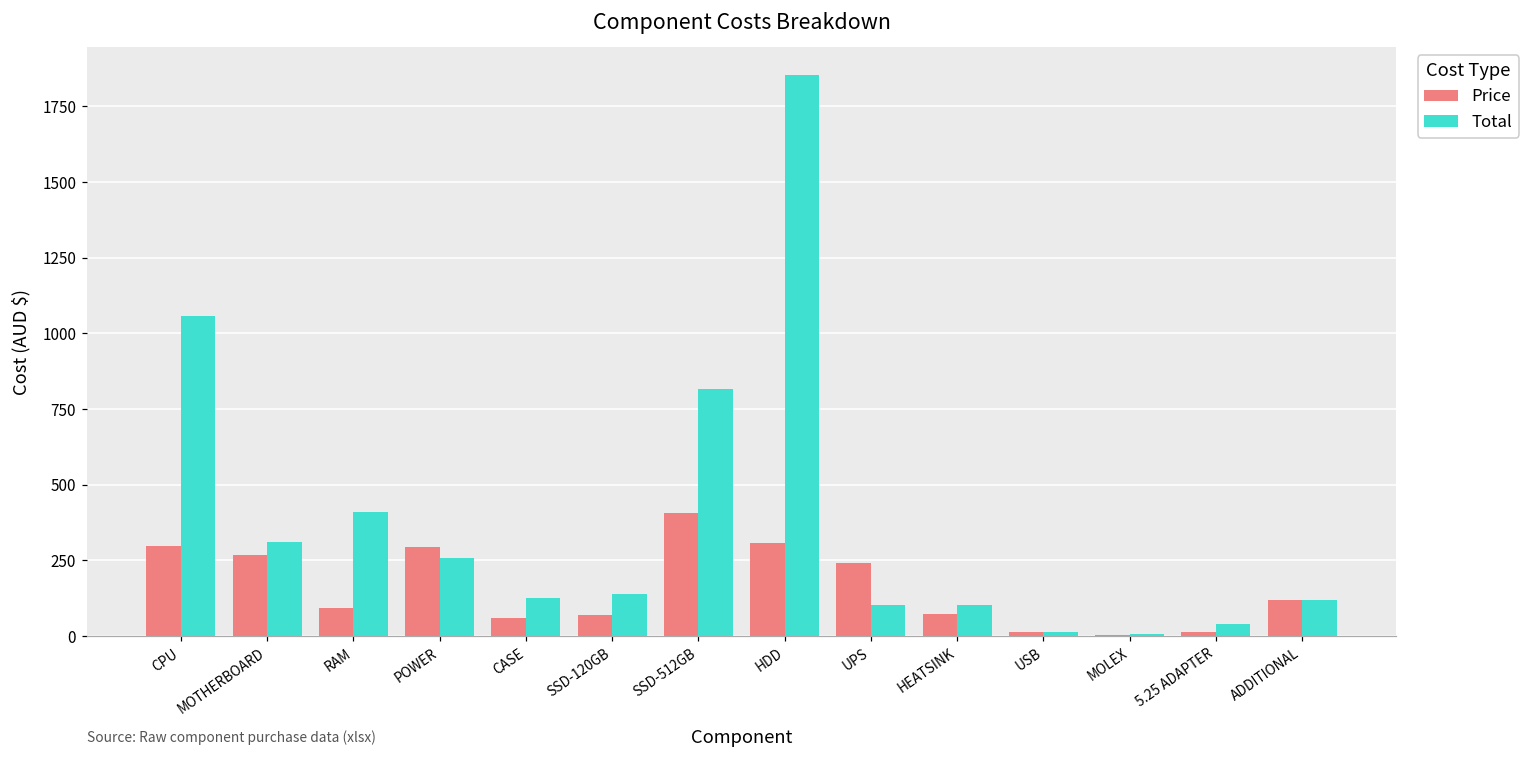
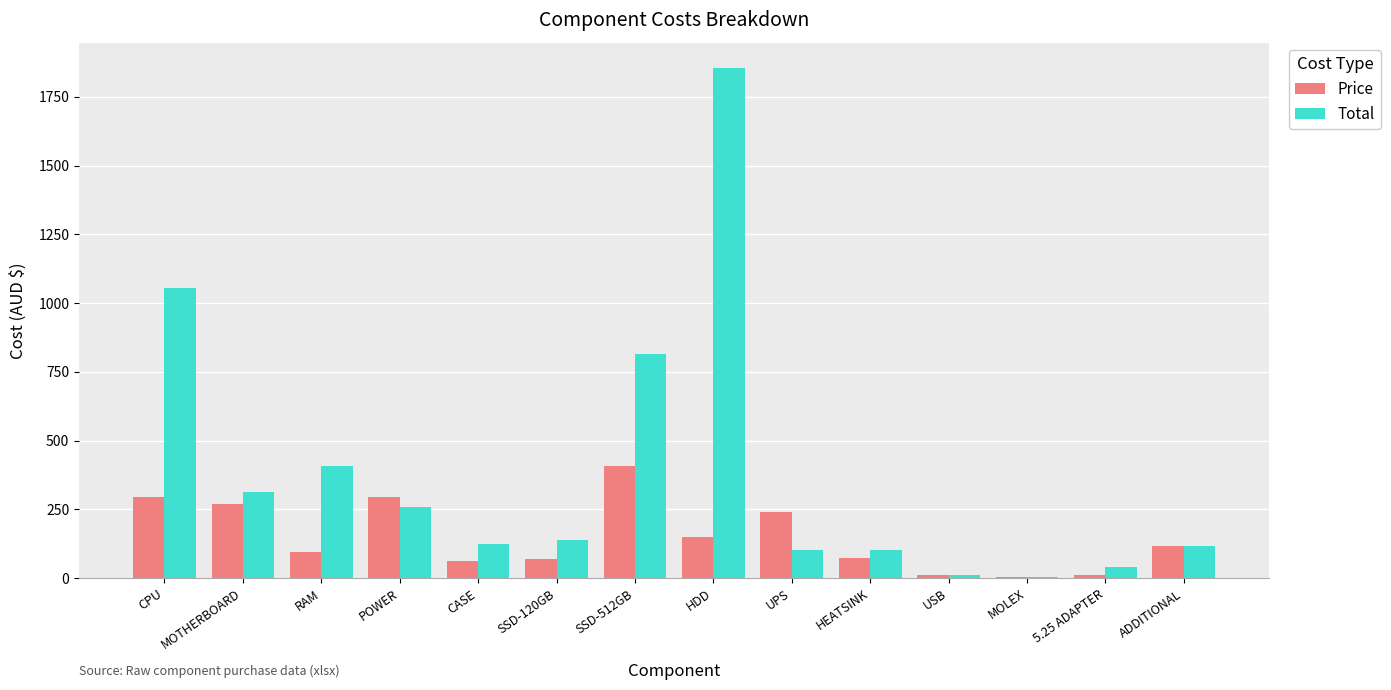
Price, HDD: 310 -> 150
